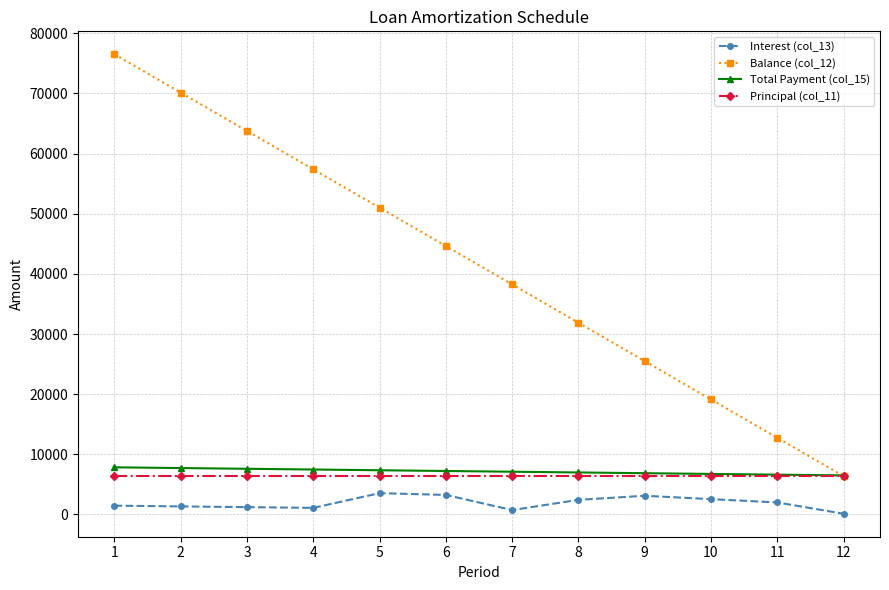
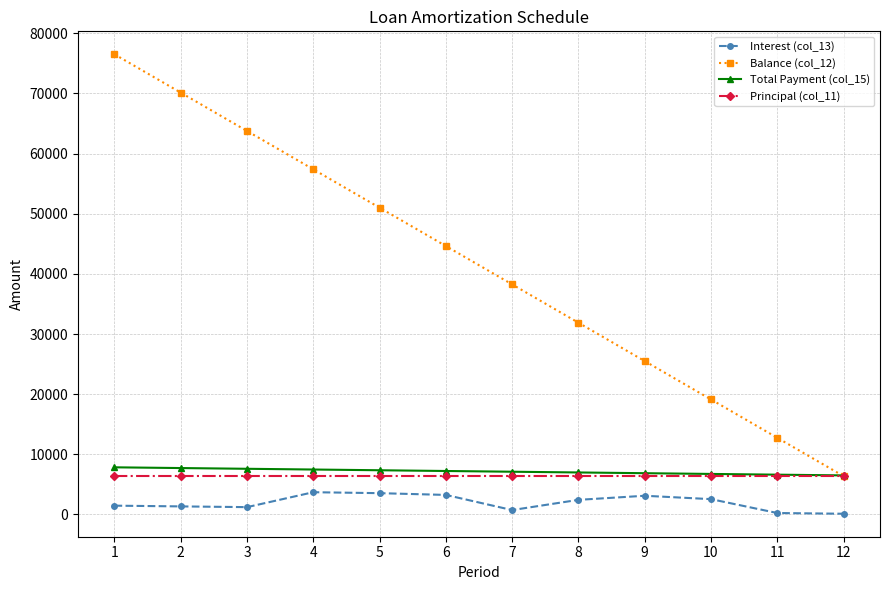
Interest (col_13), 4: 1000 -> 4000
Interest (col_13), 11: 2000 -> 0
